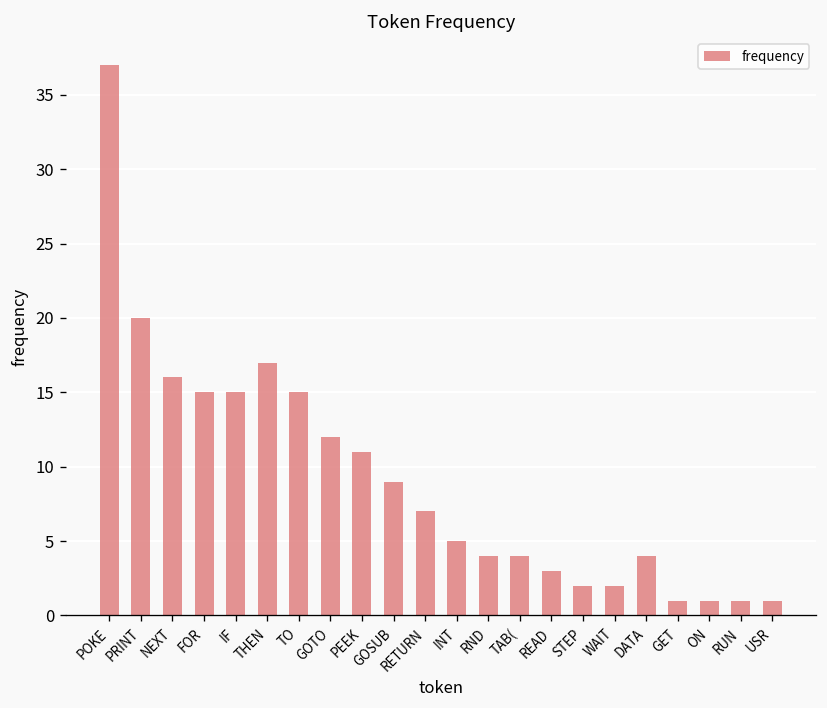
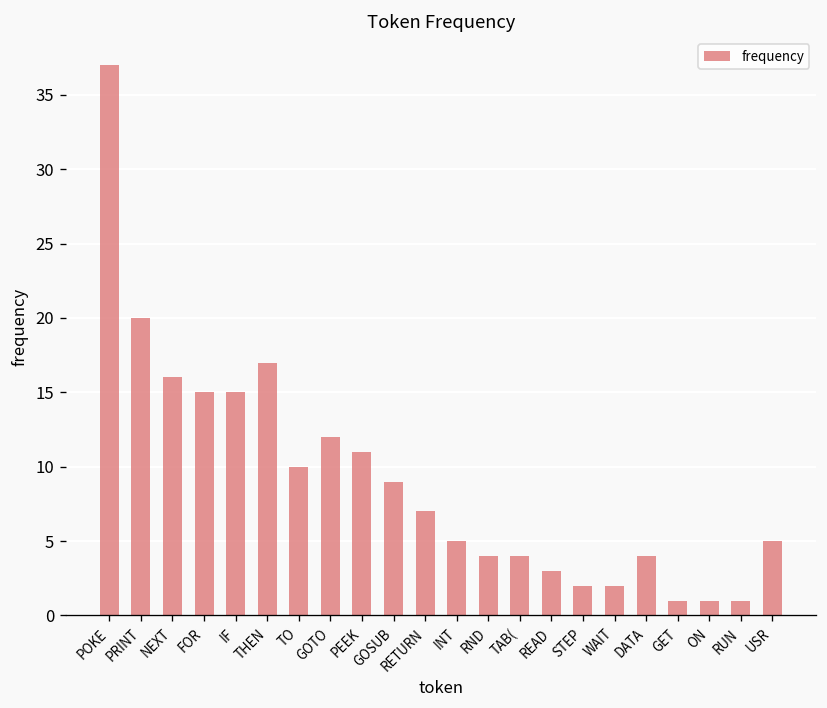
TO: 15 -> 10
USR: 1 -> 5
